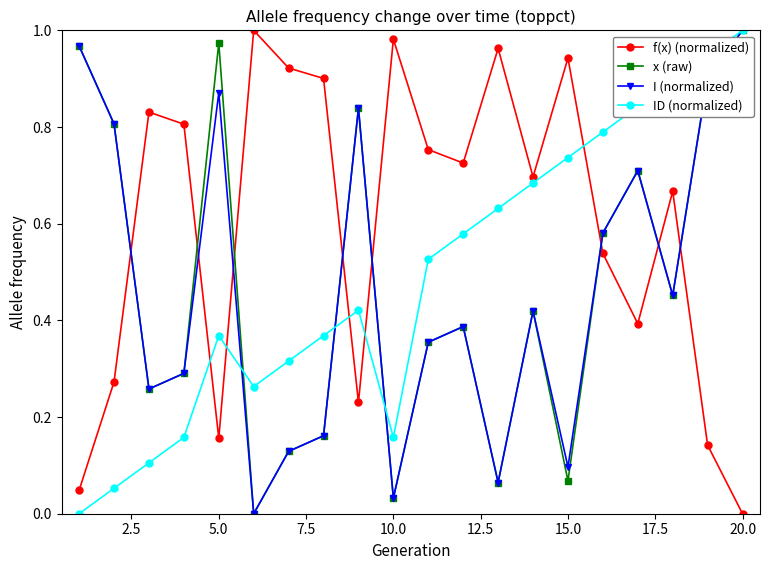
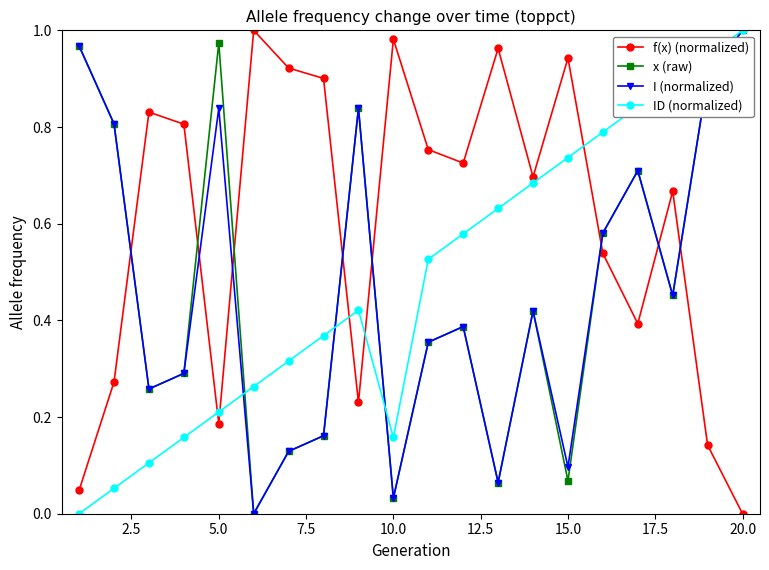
f(x) (normalized), 5.0: 0.16 -> 0.19
I (normalized), 5.0: 0.87 -> 0.84
ID (normalized), 5.0: 0.37 -> 0.21
